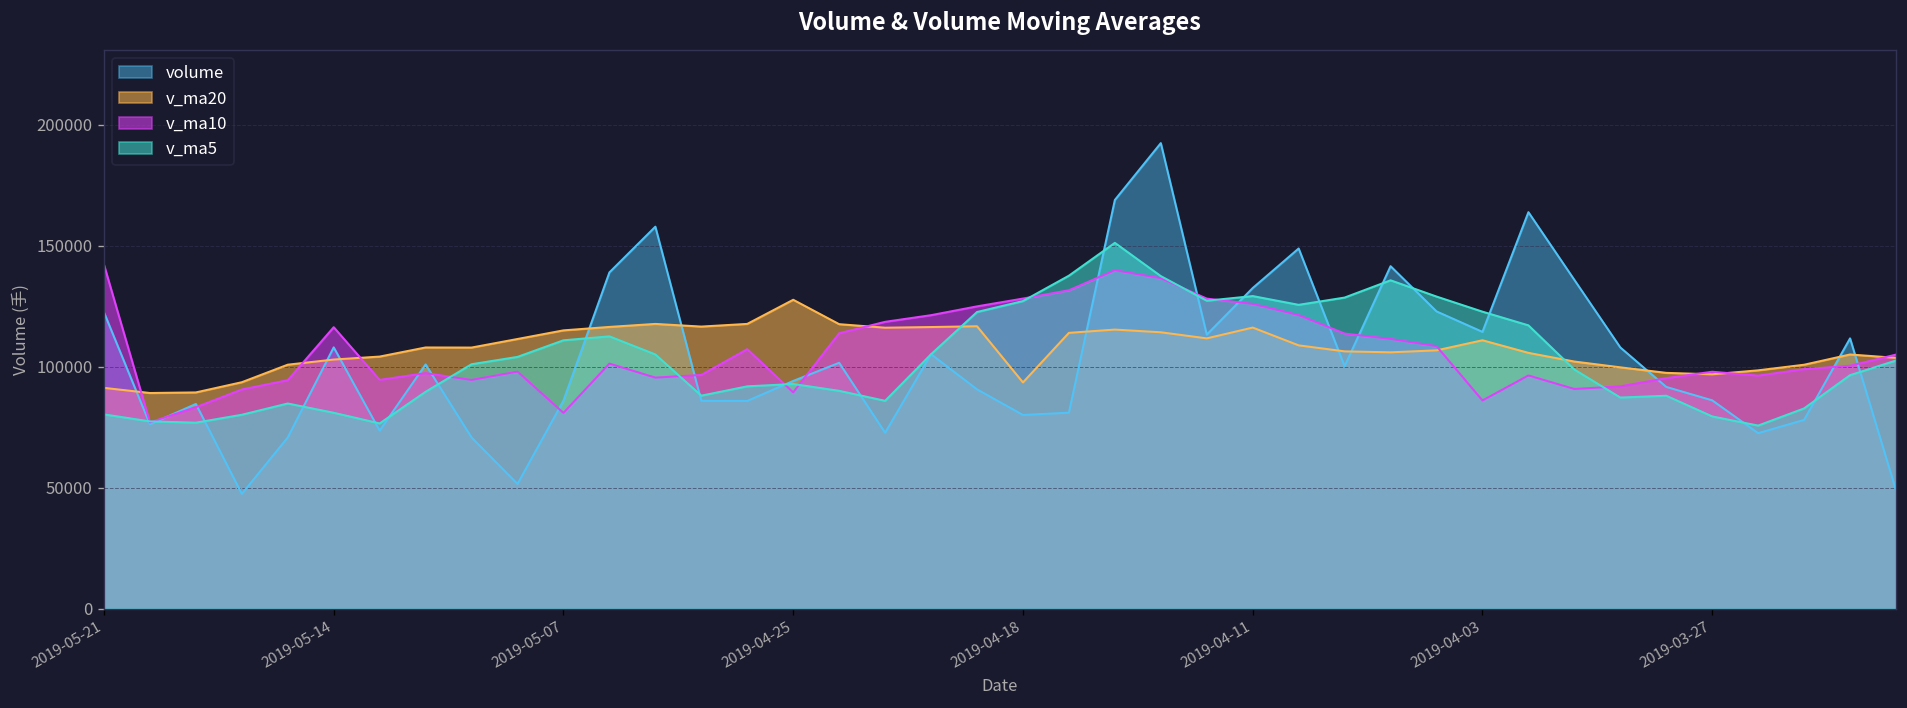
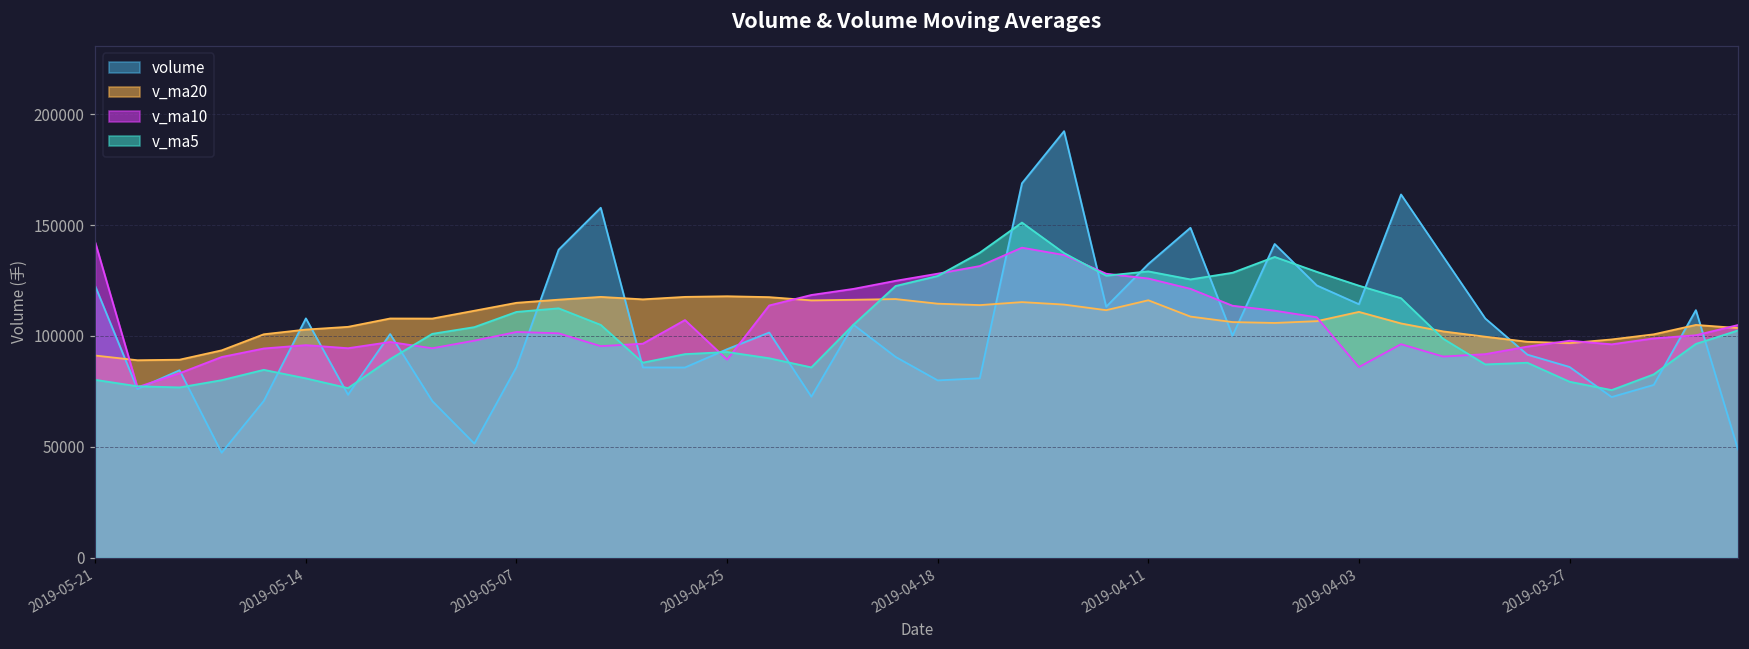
v_ma10, 2019-05-14: 116000 -> 96000
v_ma10, 2019-05-07: 81000 -> 102000
v_ma20, 2019-04-25: 128000 -> 118000
v_ma20, 2019-04-18: 93000 -> 115000
